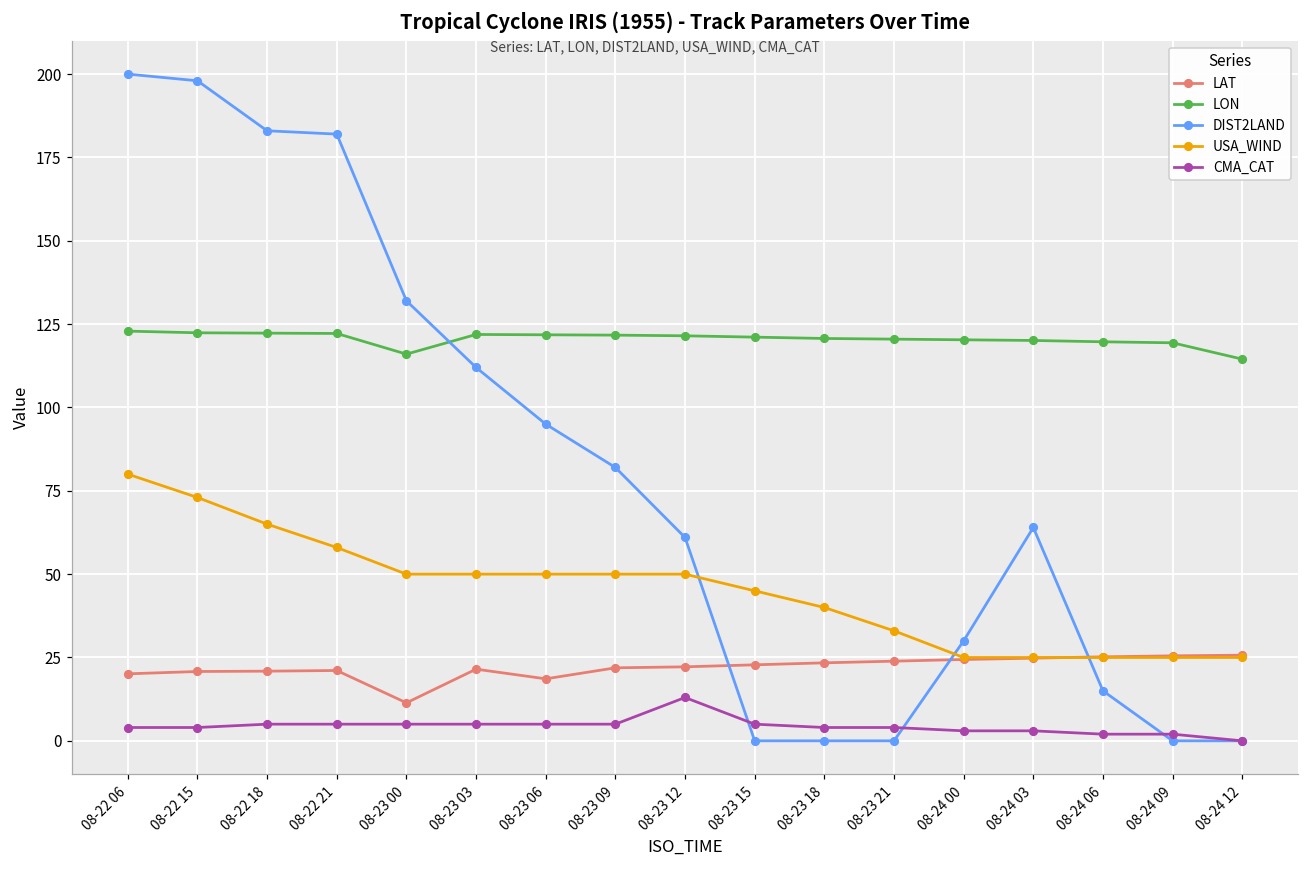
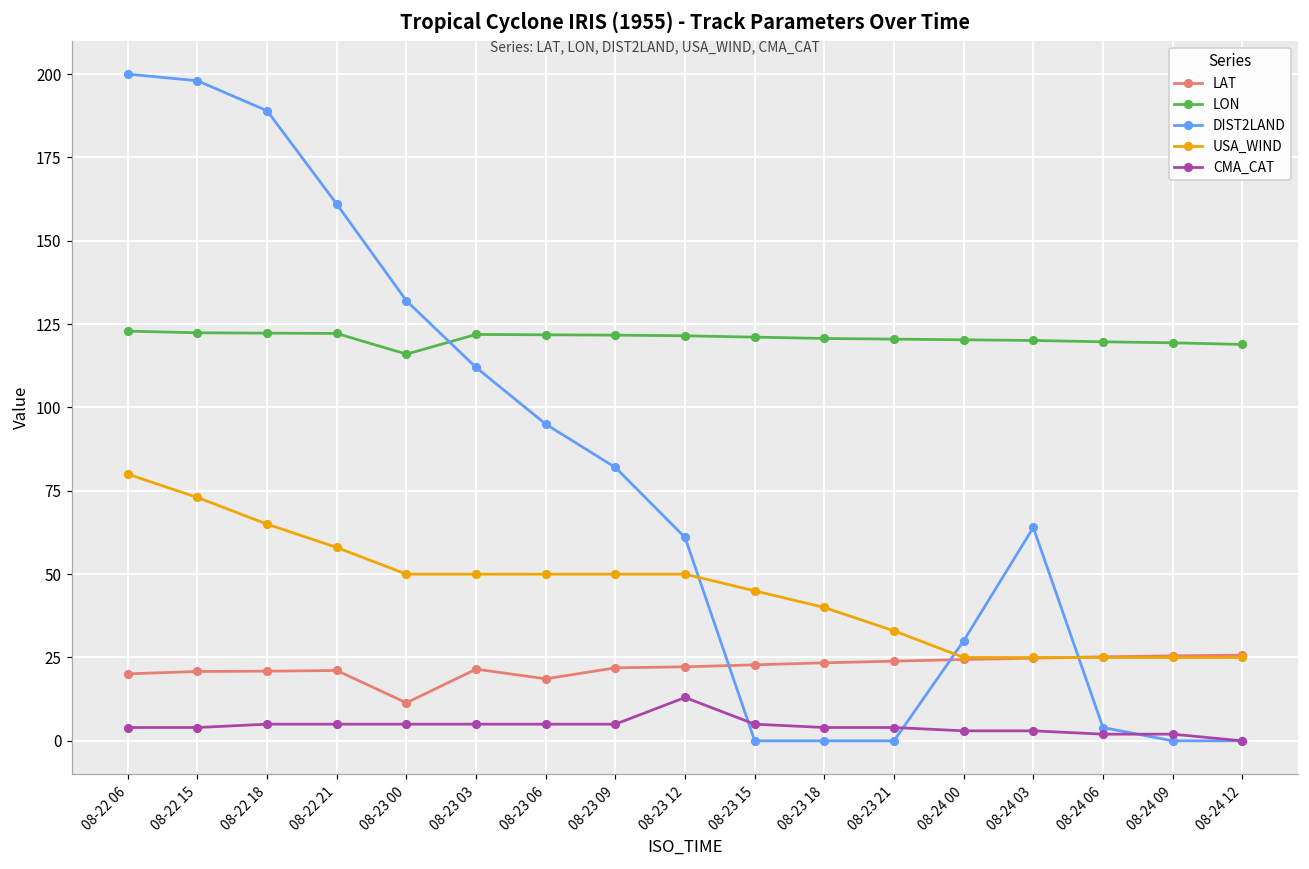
DIST2LAND, 08-22 18: 183 -> 189
DIST2LAND, 08-22 21: 182 -> 161
DIST2LAND, 08-24 06: 15 -> 4
LON, 08-24 12: 115 -> 119
